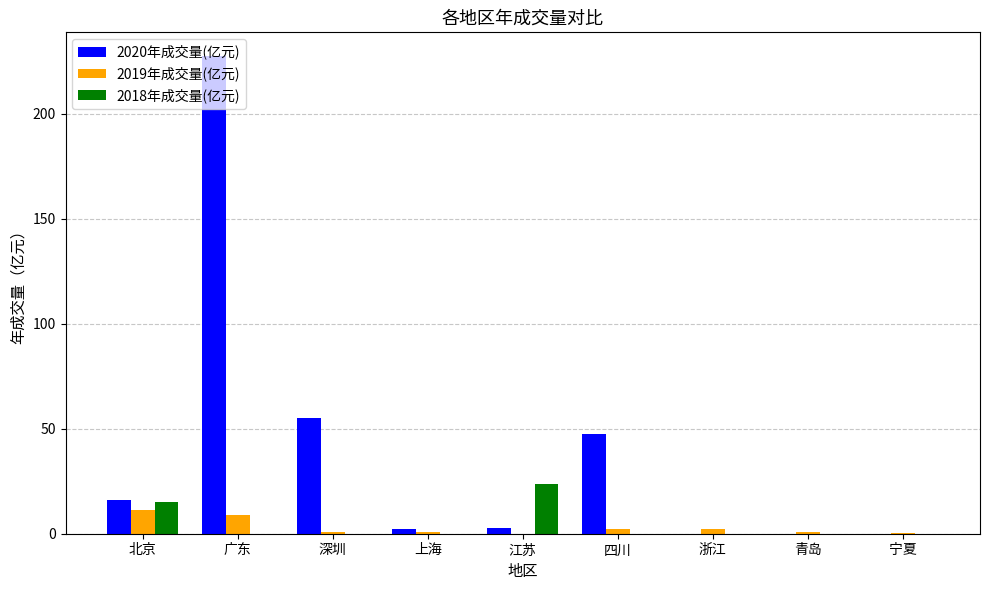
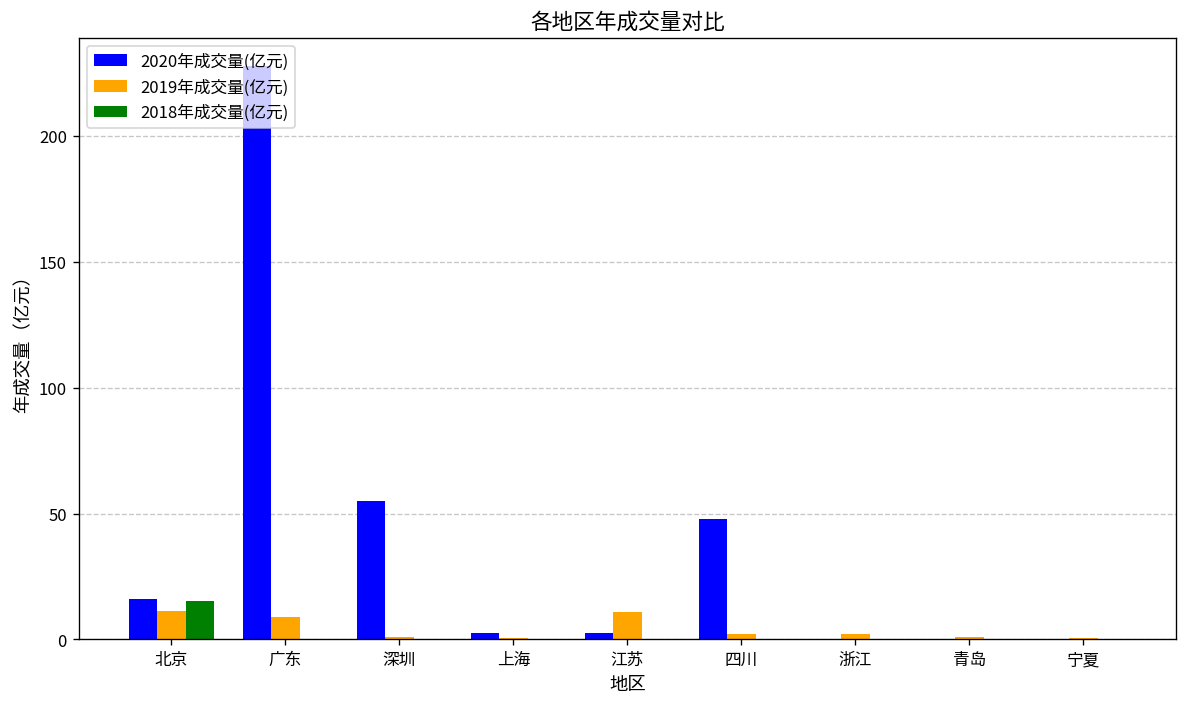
2019年成交量(亿元), 江苏: 0 -> 11
2018年成交量(亿元), 江苏: 24 -> 0
